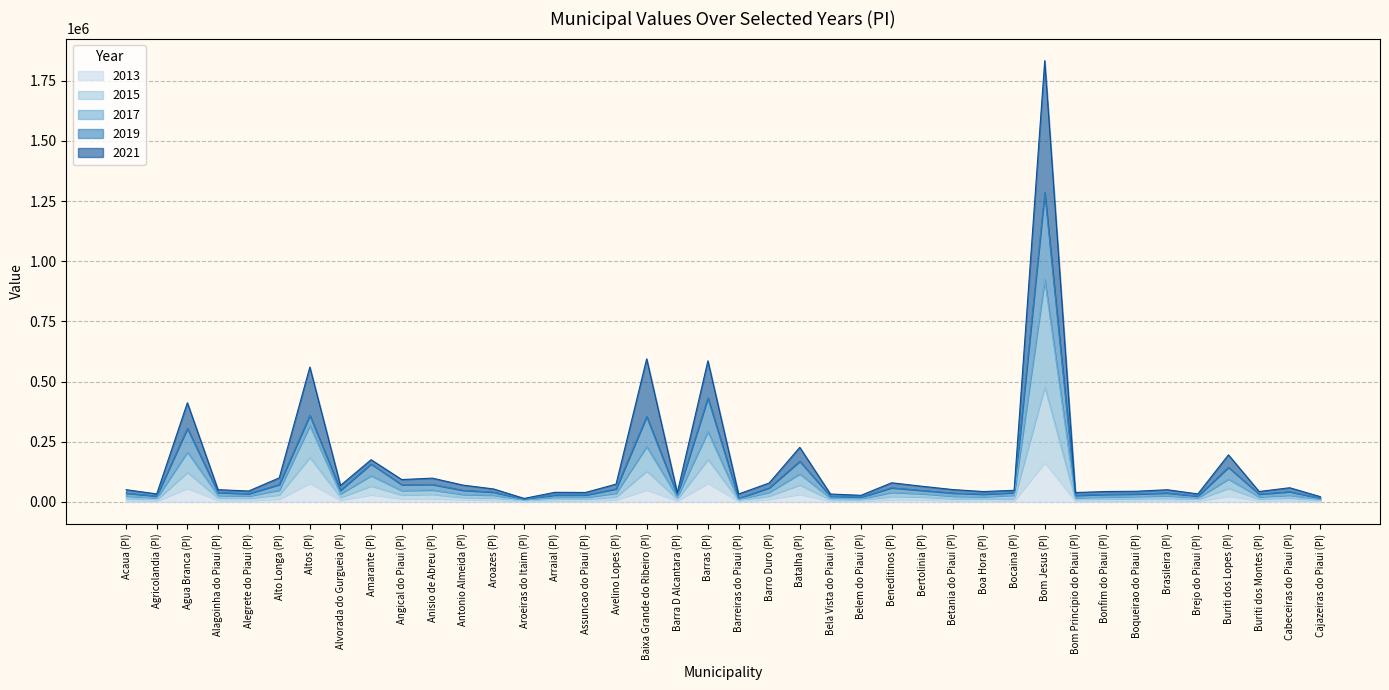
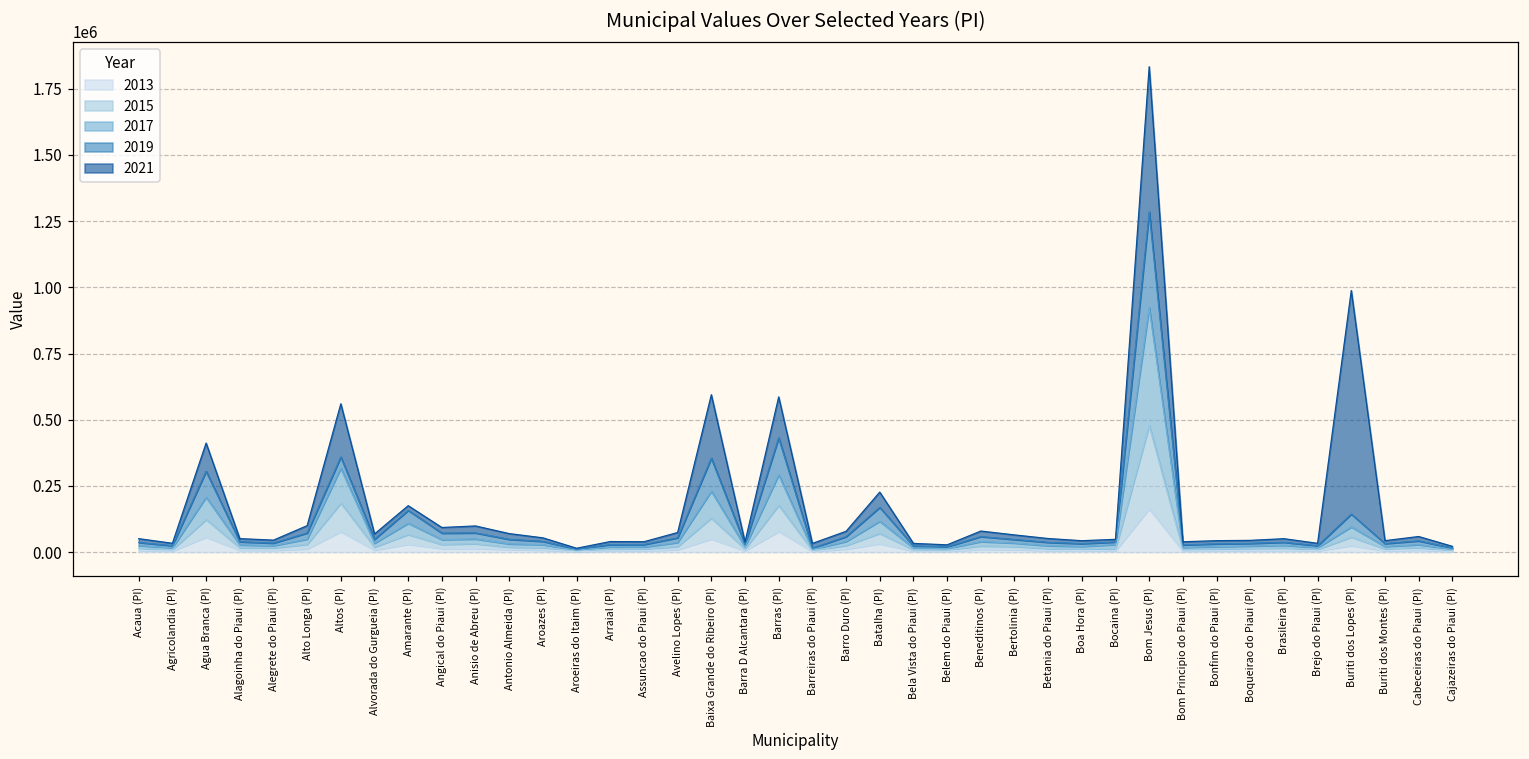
2021, Buriti dos Lopes (PI): 50000 -> 840000
